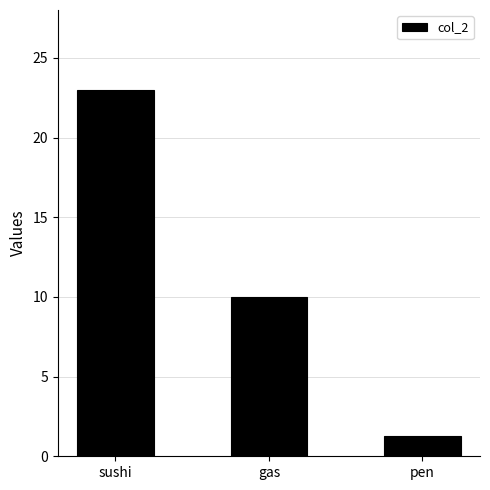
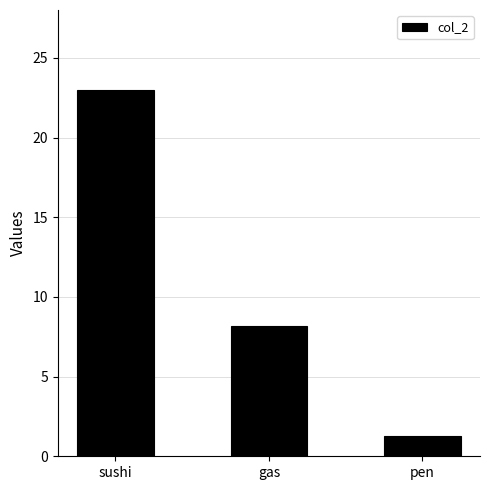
gas: 10.0 -> 8.2
